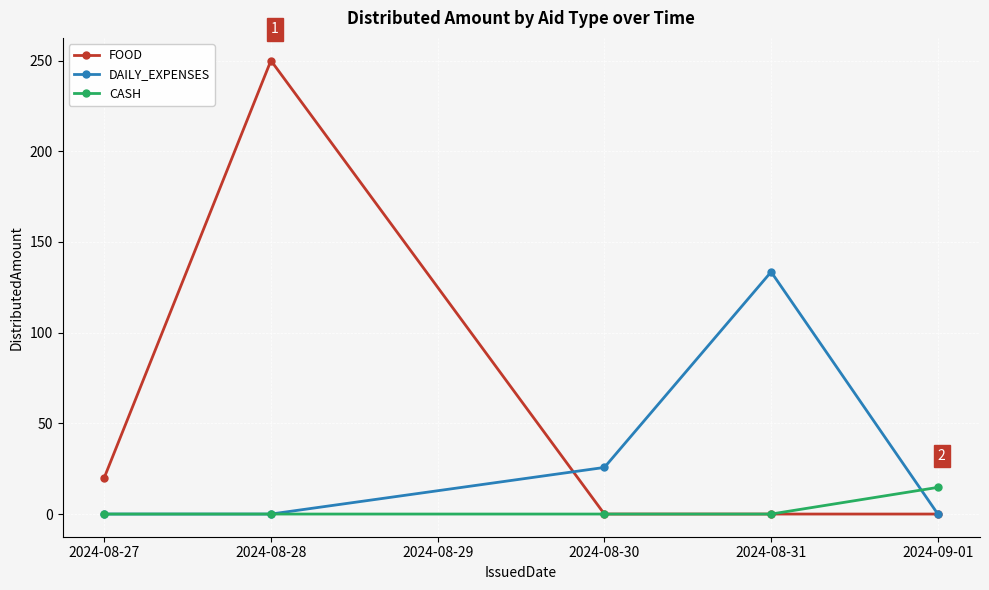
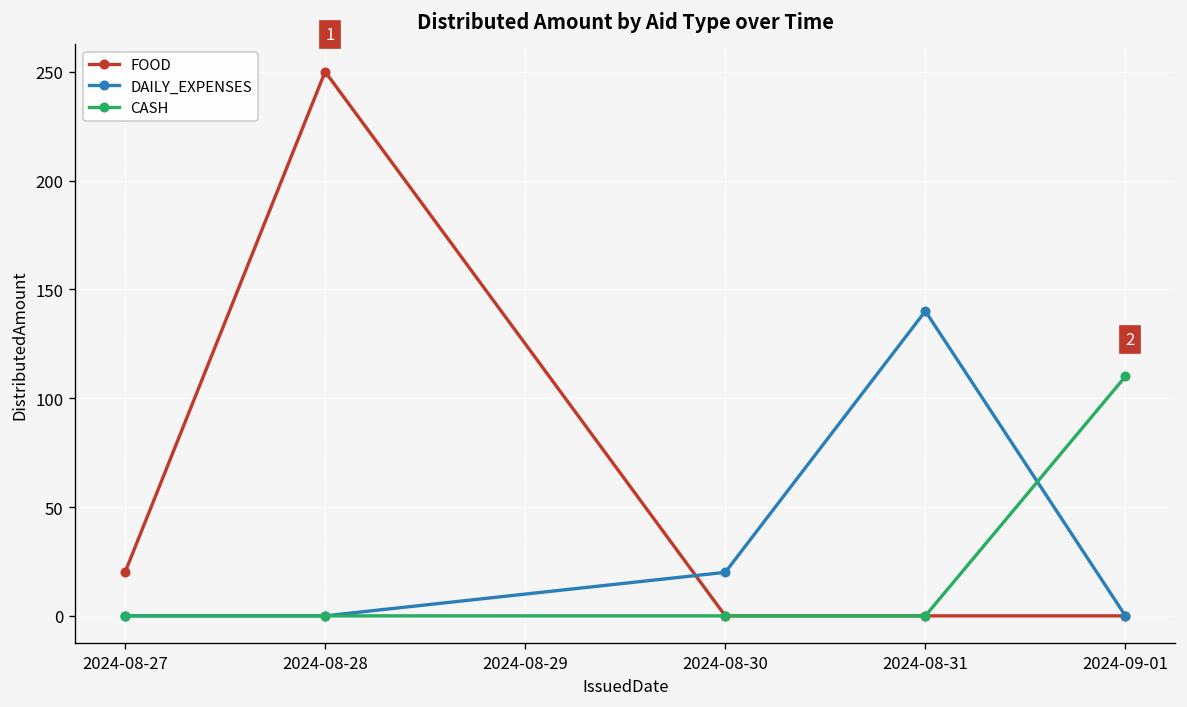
DAILY_EXPENSES, 2024-08-30: 26 -> 20
DAILY_EXPENSES, 2024-08-31: 134 -> 140
CASH, 2024-09-01: 15 -> 110
